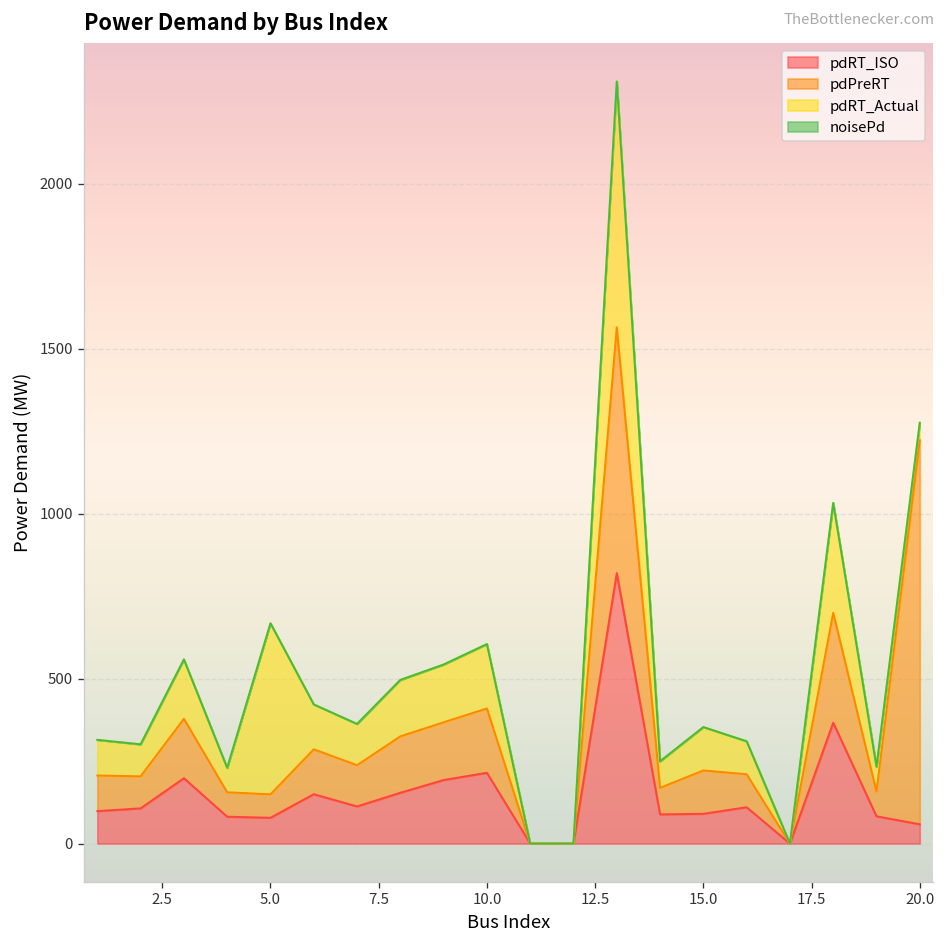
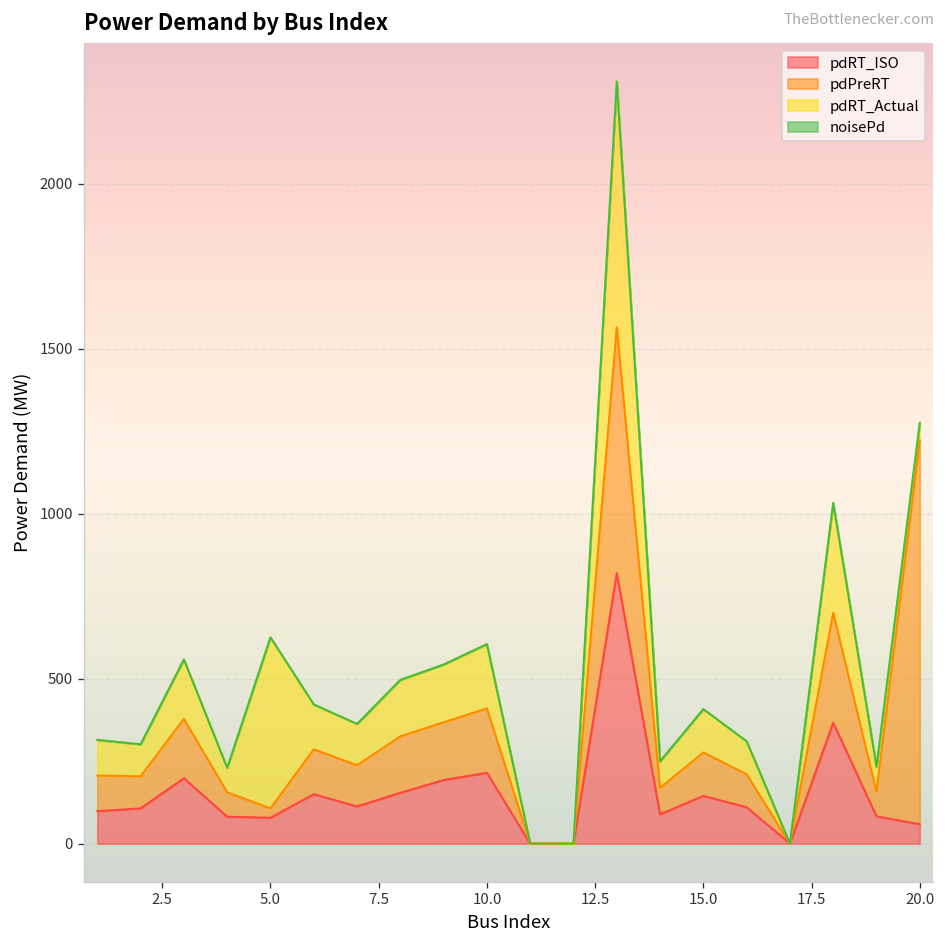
pdPreRT, 5.0: 70 -> 30
pdRT_ISO, 15.0: 90 -> 140
